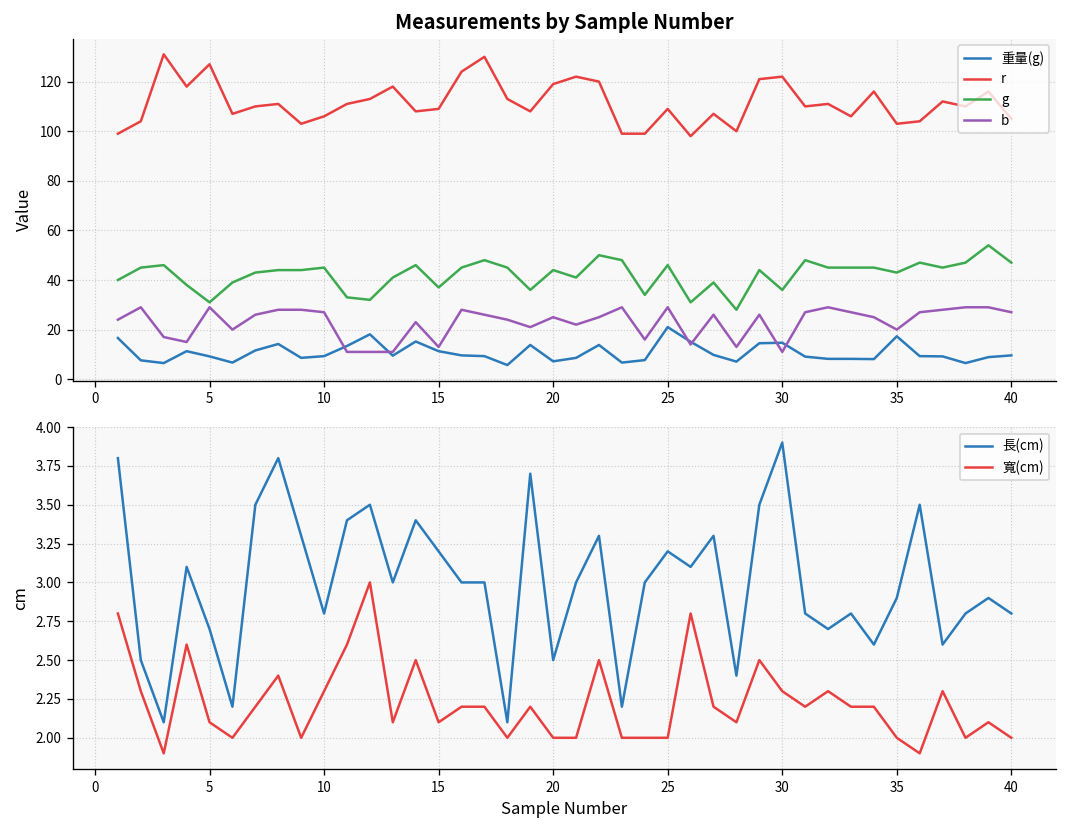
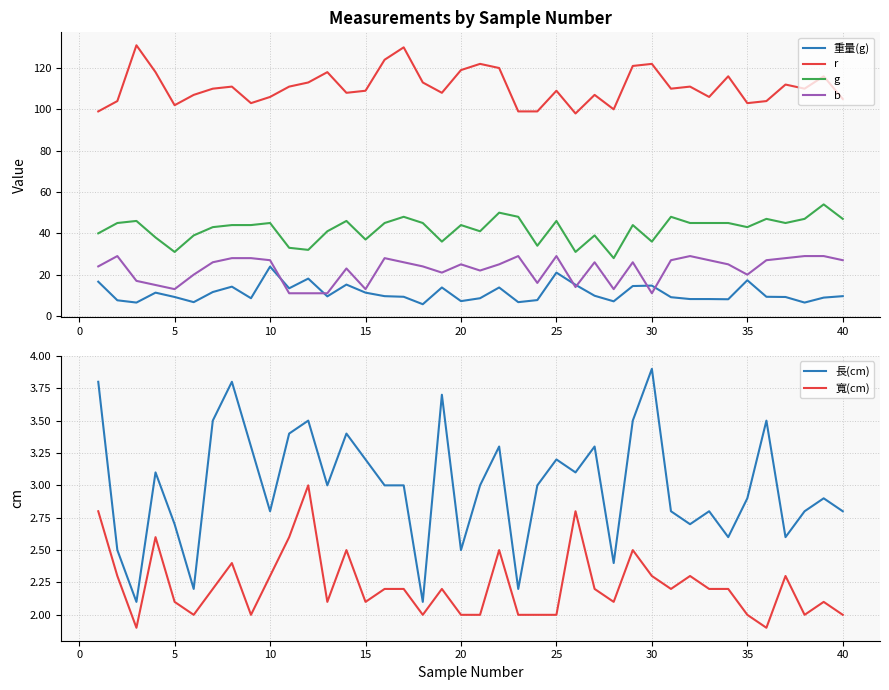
Measurements by Sample Number, r, 5: 127 -> 102
Measurements by Sample Number, b, 5: 29 -> 13
Measurements by Sample Number, 重量(g), 10: 9 -> 24
